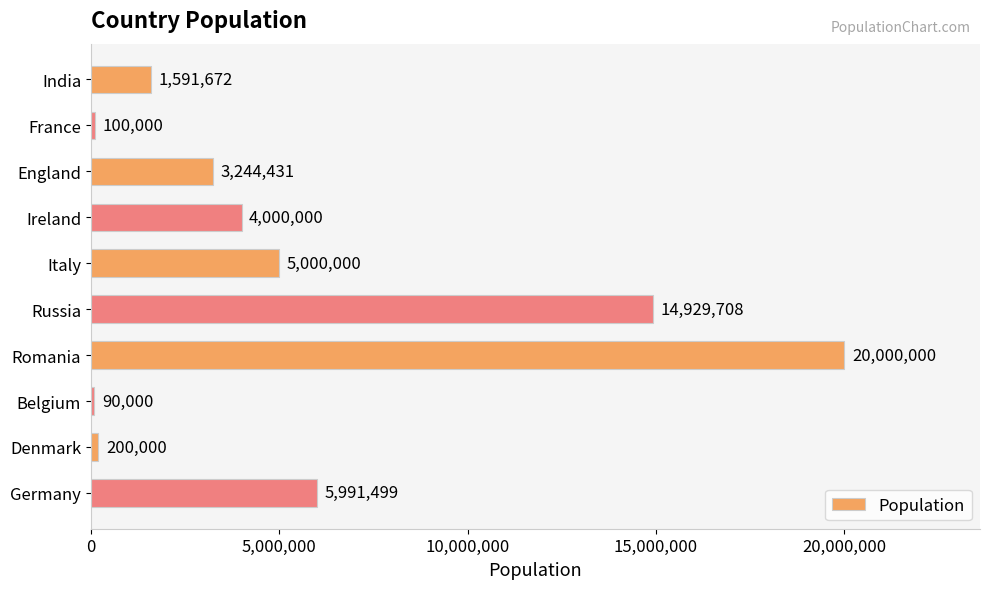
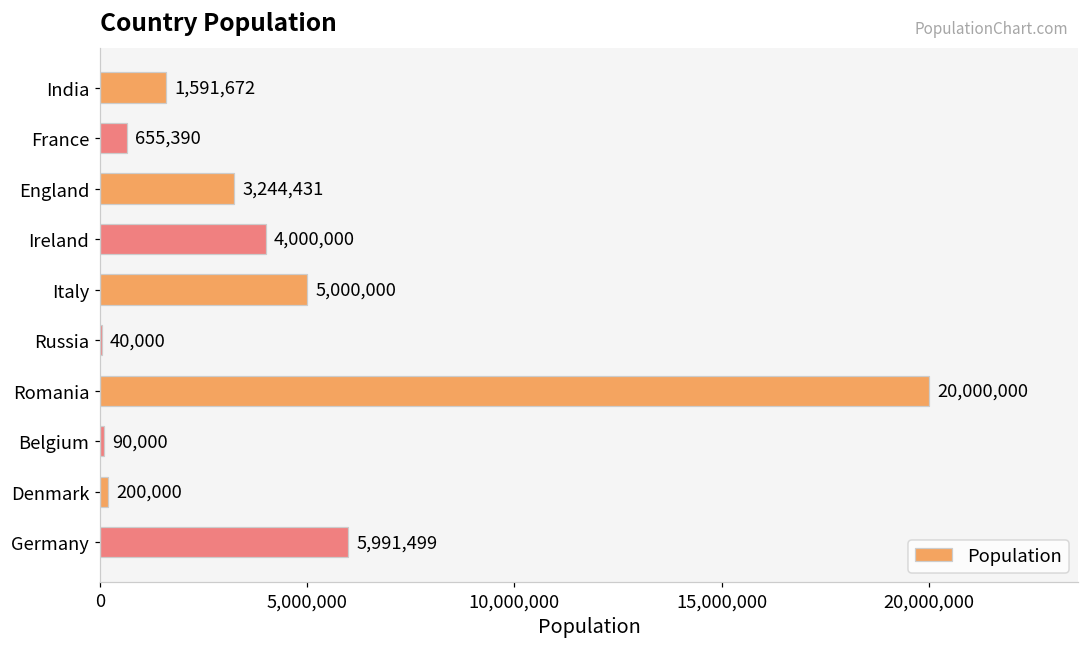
France: 100,000 -> 655,390
Russia: 14,929,708 -> 40,000
